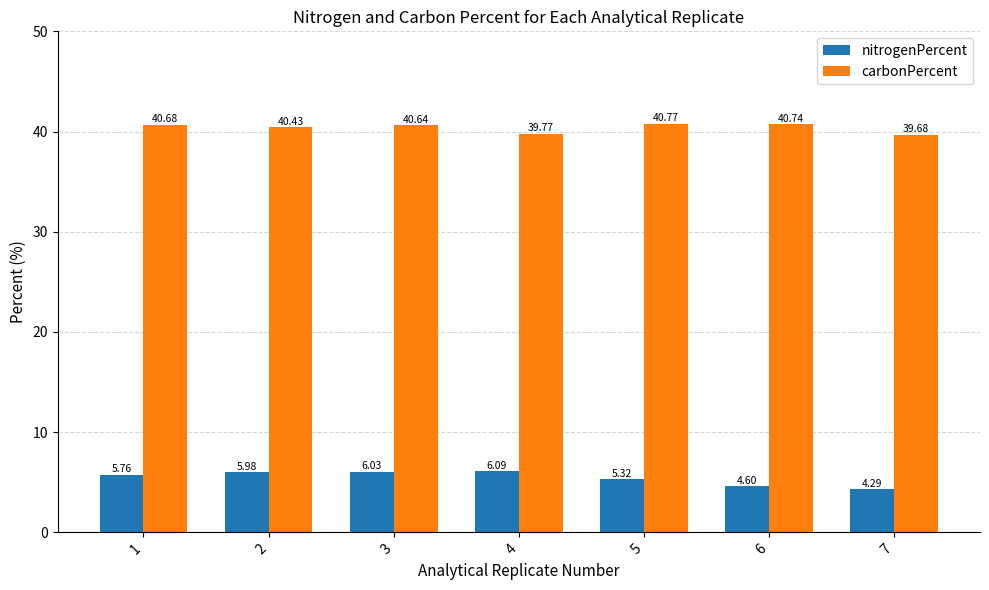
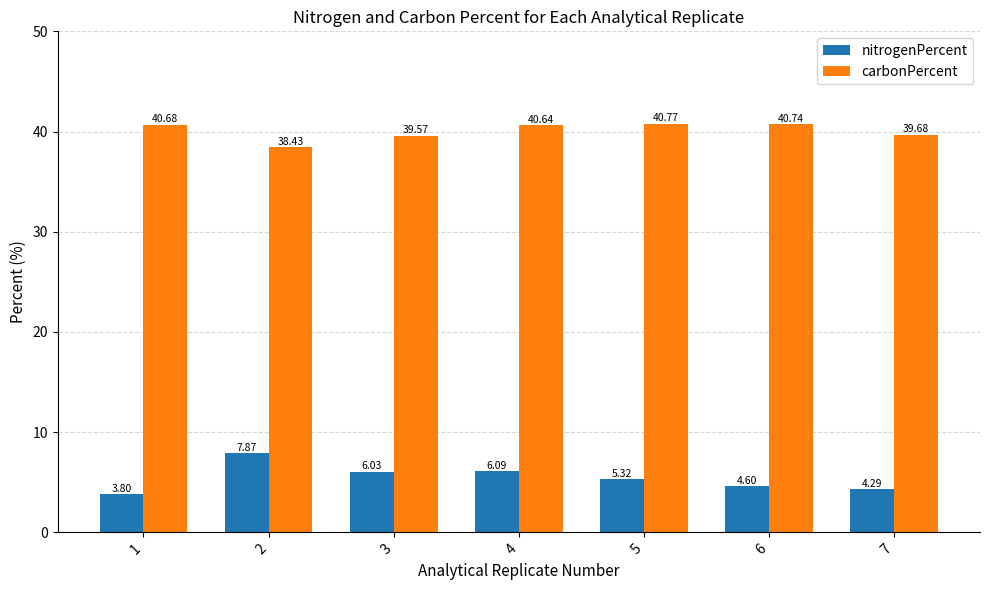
nitrogenPercent, 1: 5.76 -> 3.80
nitrogenPercent, 2: 5.98 -> 7.87
carbonPercent, 2: 40.43 -> 38.43
carbonPercent, 3: 40.64 -> 39.57
carbonPercent, 4: 39.77 -> 40.64
